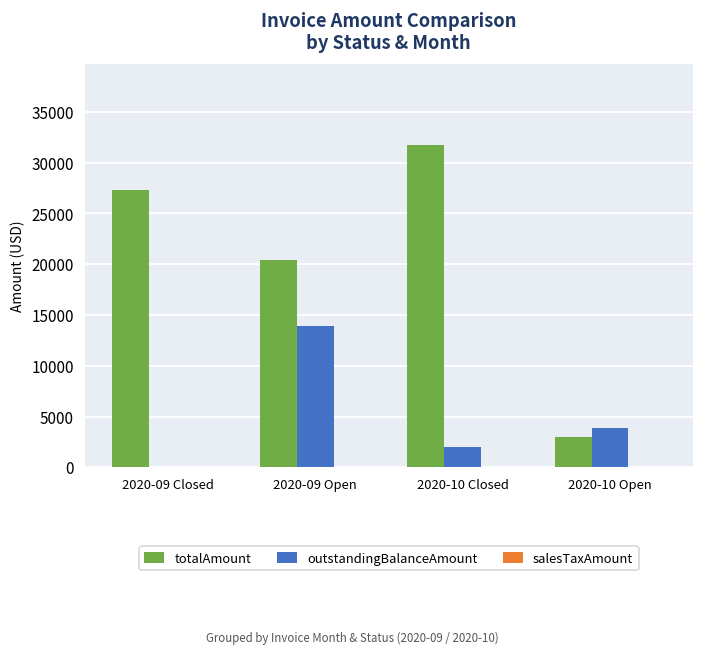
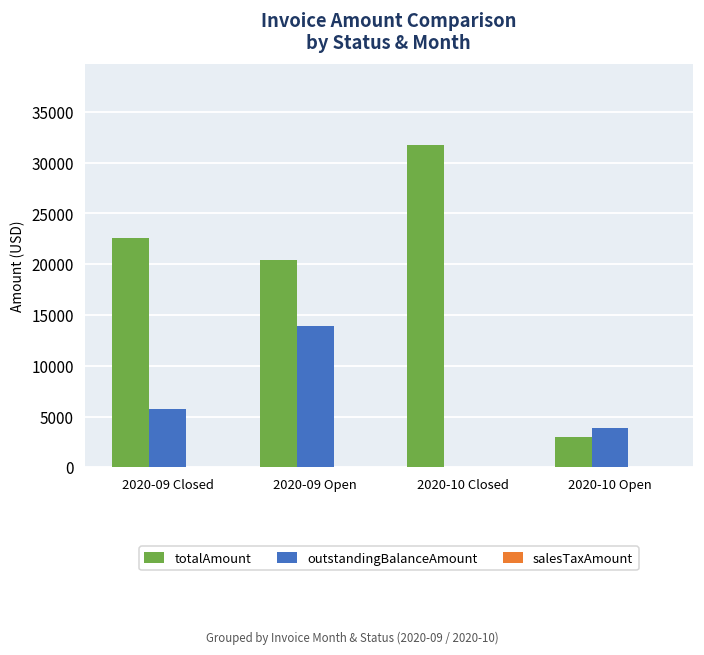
totalAmount, 2020-09 Closed: 27000 -> 23000
outstandingBalanceAmount, 2020-09 Closed: 0 -> 6000
outstandingBalanceAmount, 2020-10 Closed: 2000 -> 0
